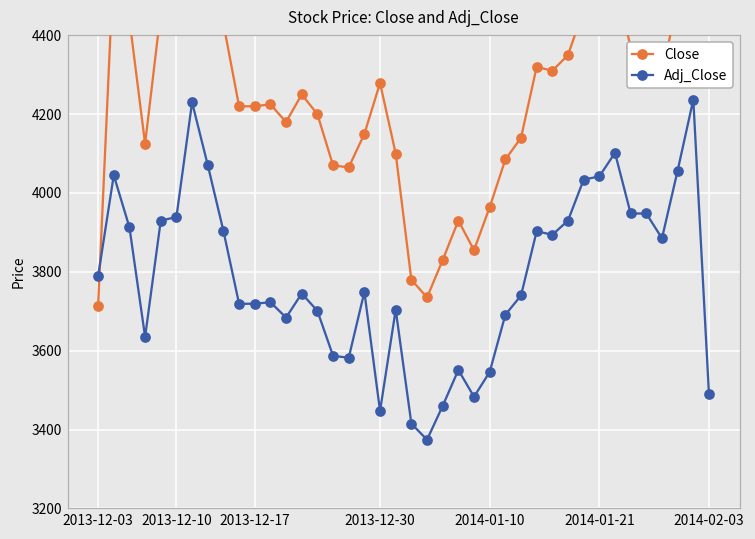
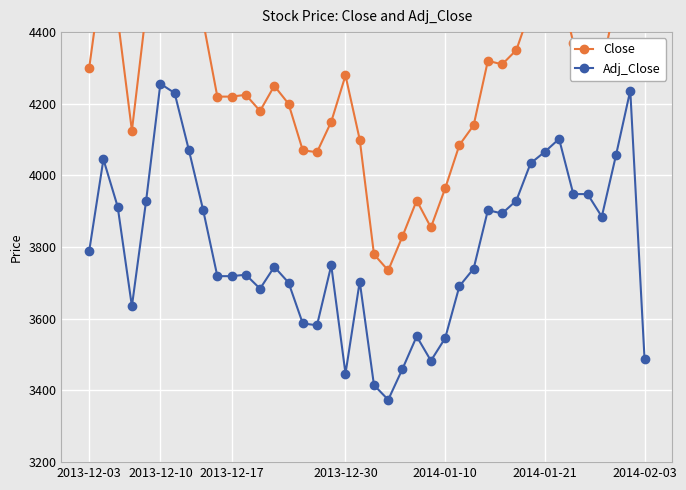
Close, 2013-12-03: 3710 -> 4300
Adj_Close, 2013-12-10: 3940 -> 4260
Adj_Close, 2014-01-21: 4040 -> 4070
